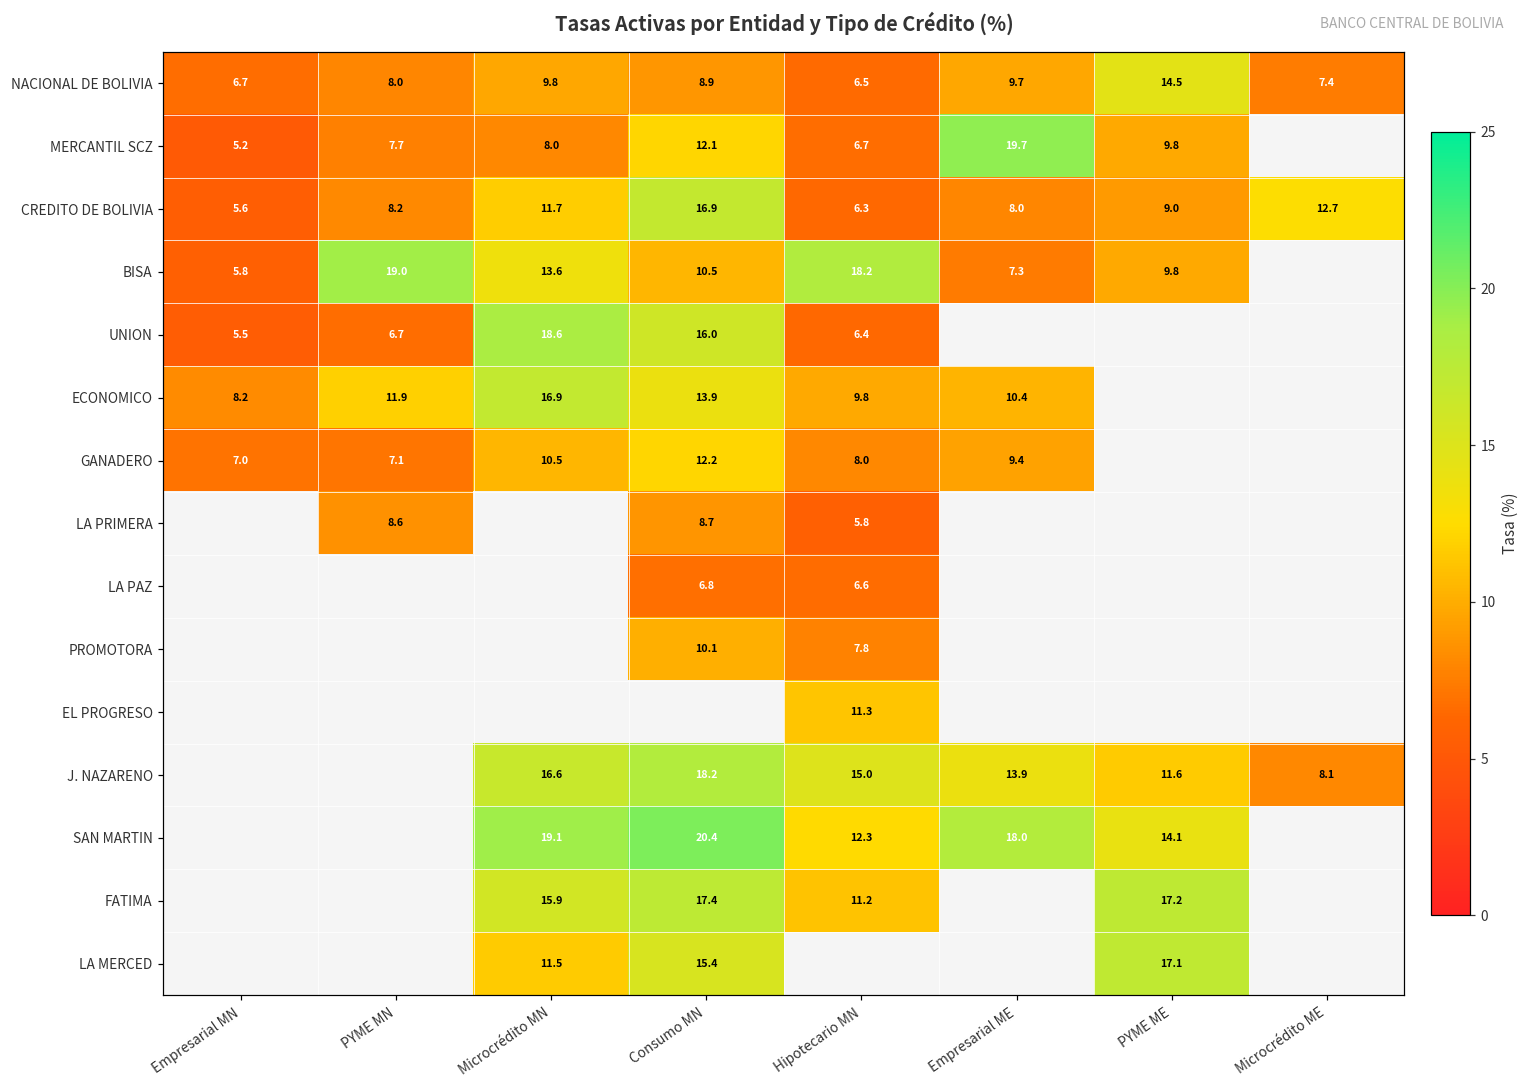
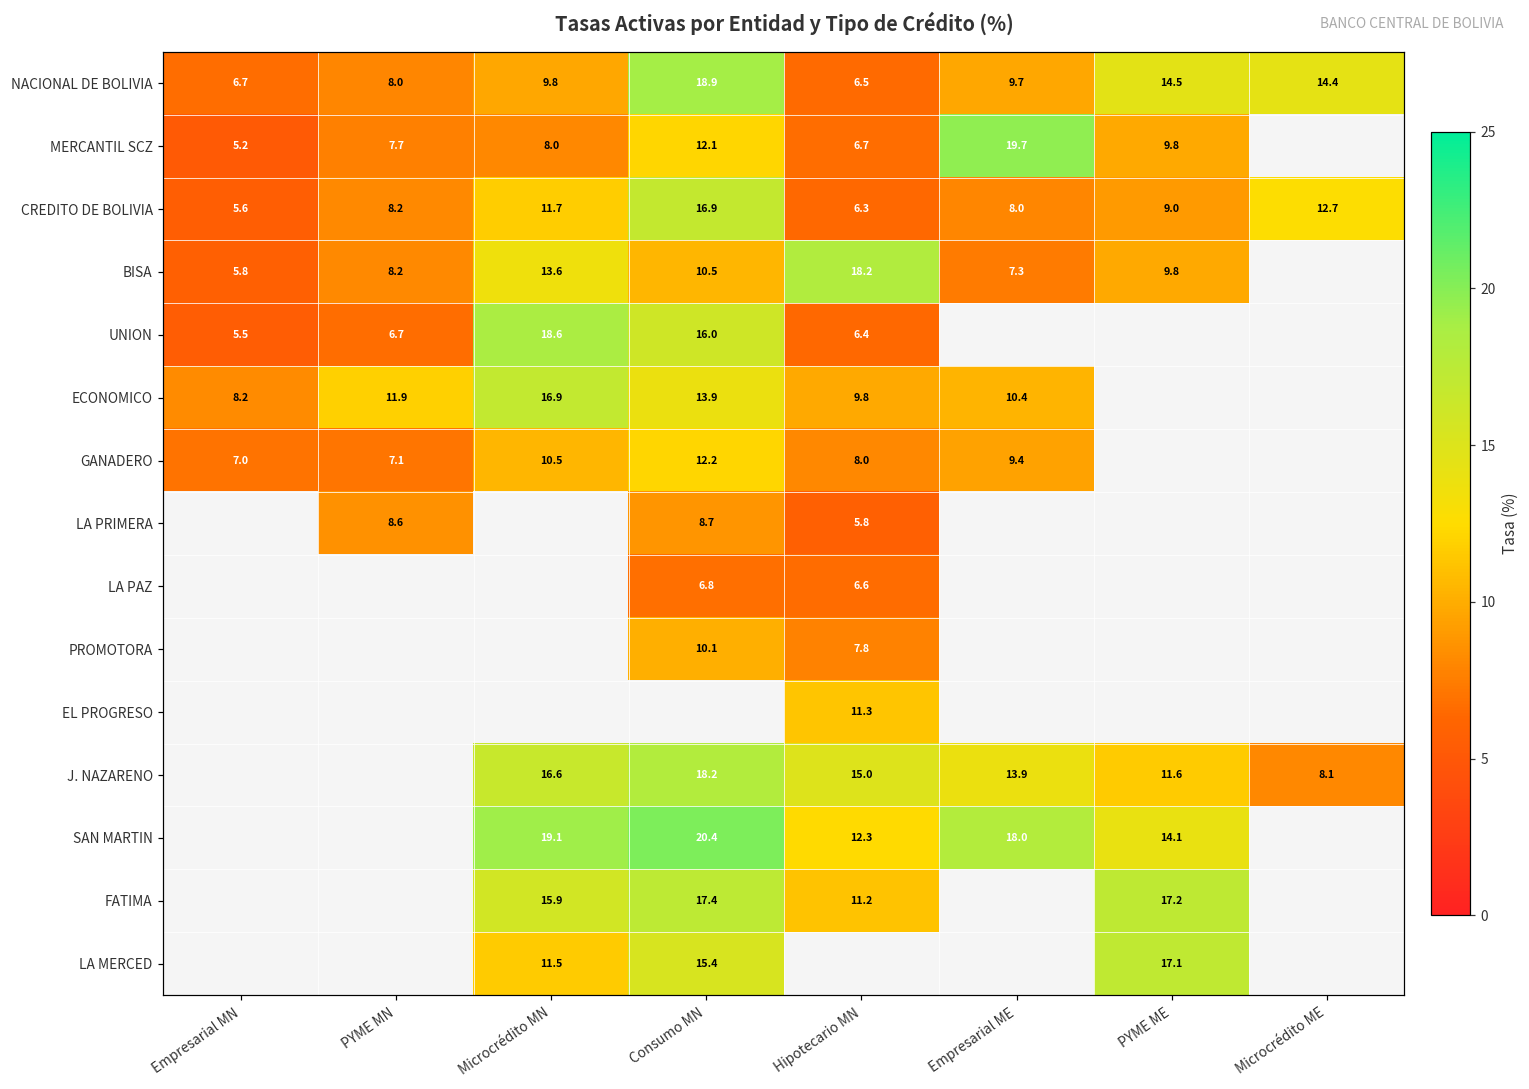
NACIONAL DE BOLIVIA, Consumo MN: 8.9 -> 18.9
NACIONAL DE BOLIVIA, Microcrédito ME: 7.4 -> 14.4
BISA, PYME MN: 19.0 -> 8.2
